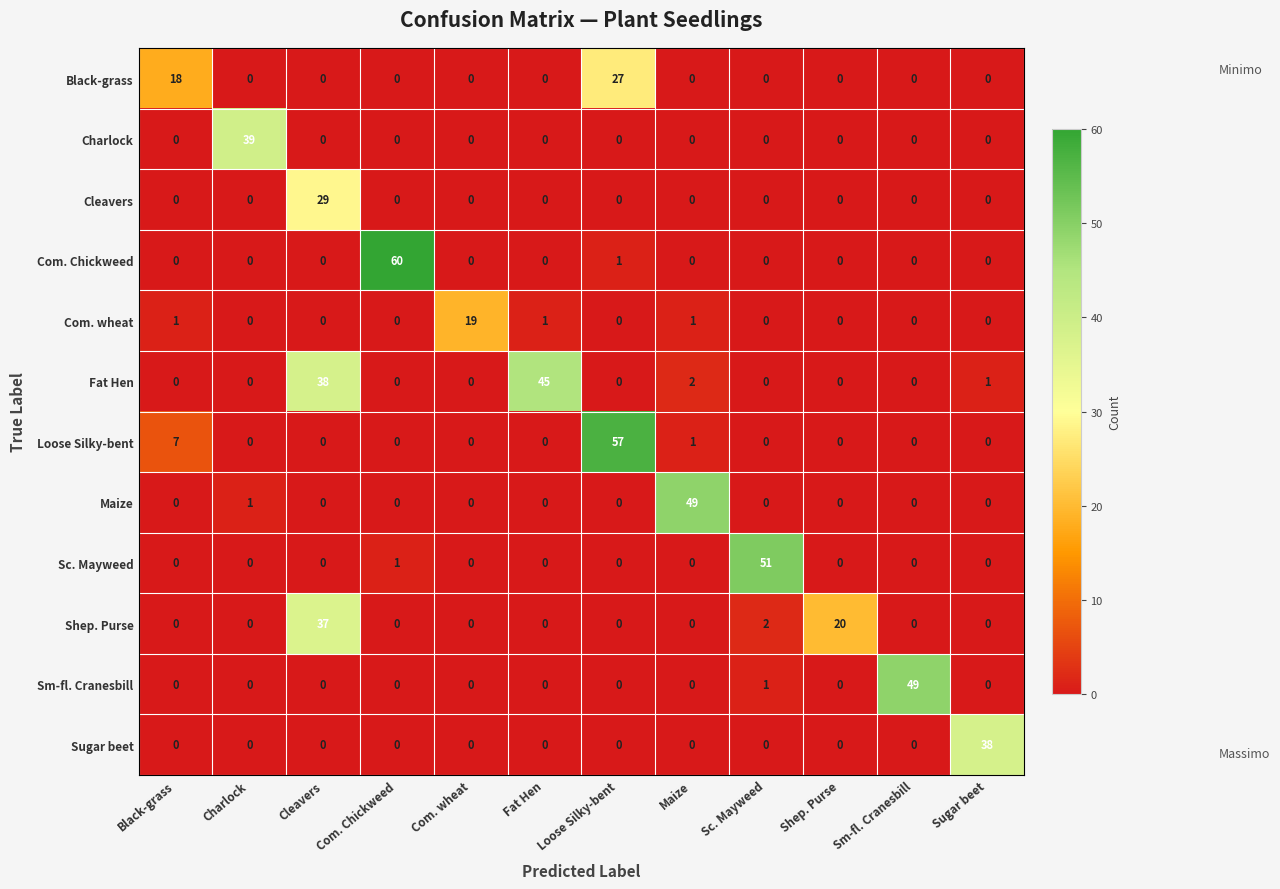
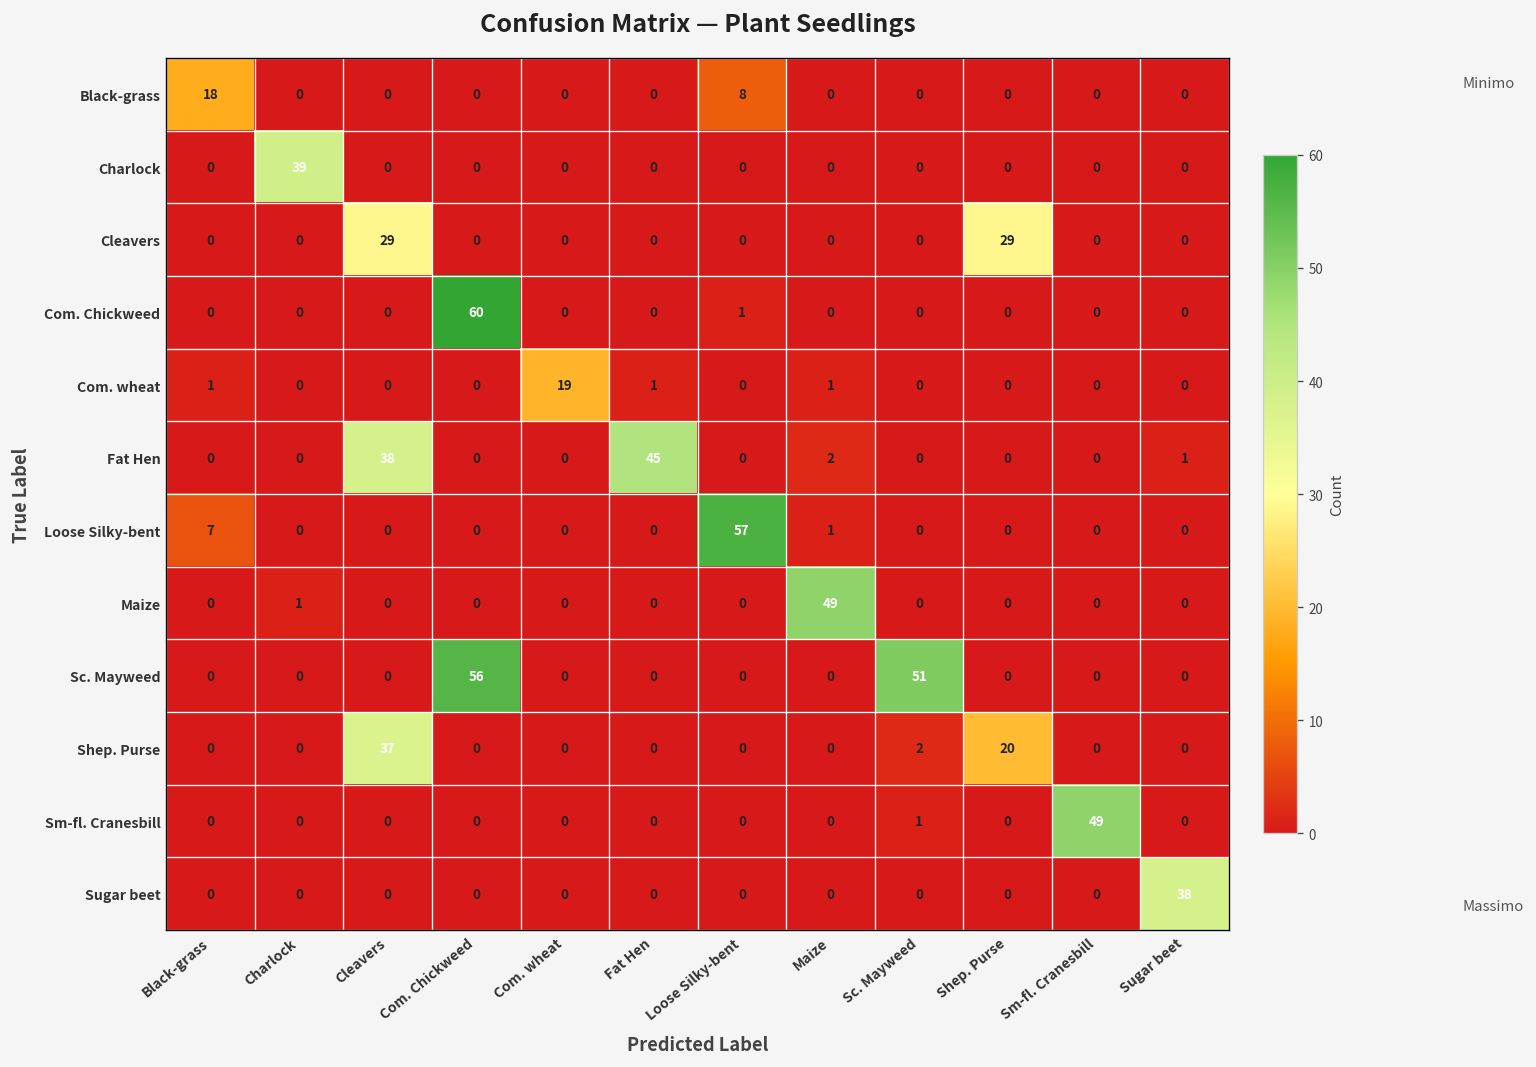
Black-grass, Loose Silky-bent: 27 -> 8
Cleavers, Shep. Purse: 0 -> 29
Sc. Mayweed, Com. Chickweed: 1 -> 56
